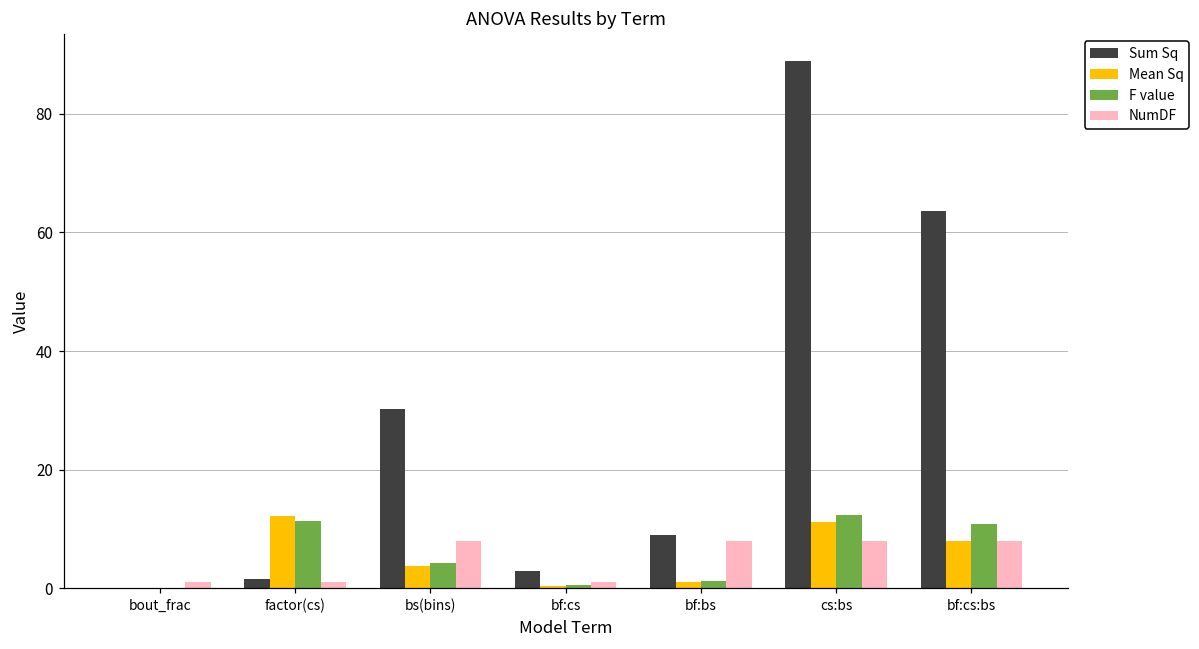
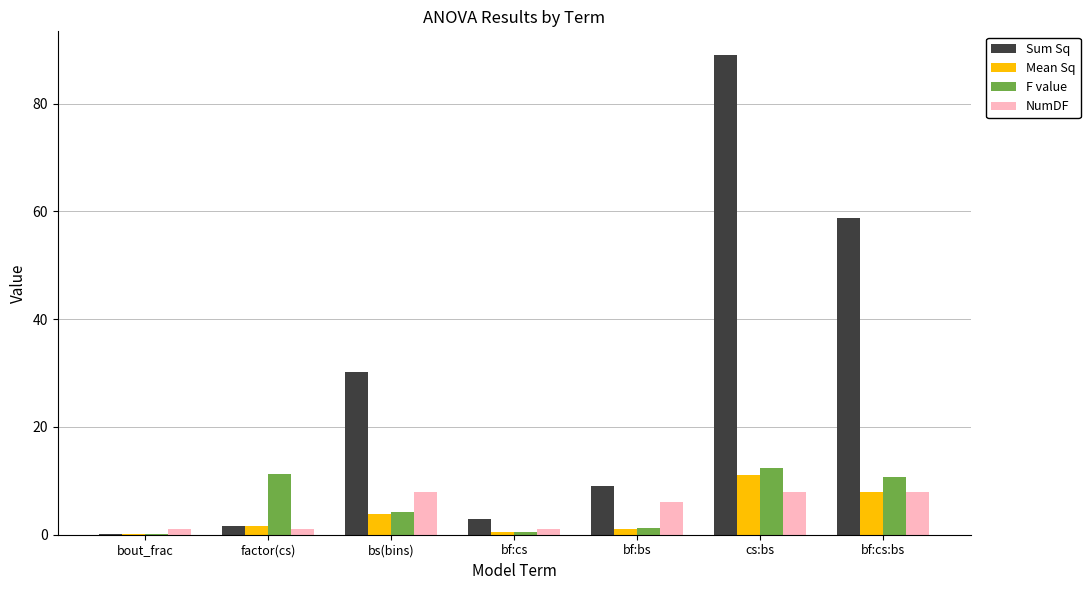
Mean Sq, factor(cs): 12 -> 2
NumDF, bf:bs: 8 -> 6
Sum Sq, bf:cs:bs: 64 -> 59
